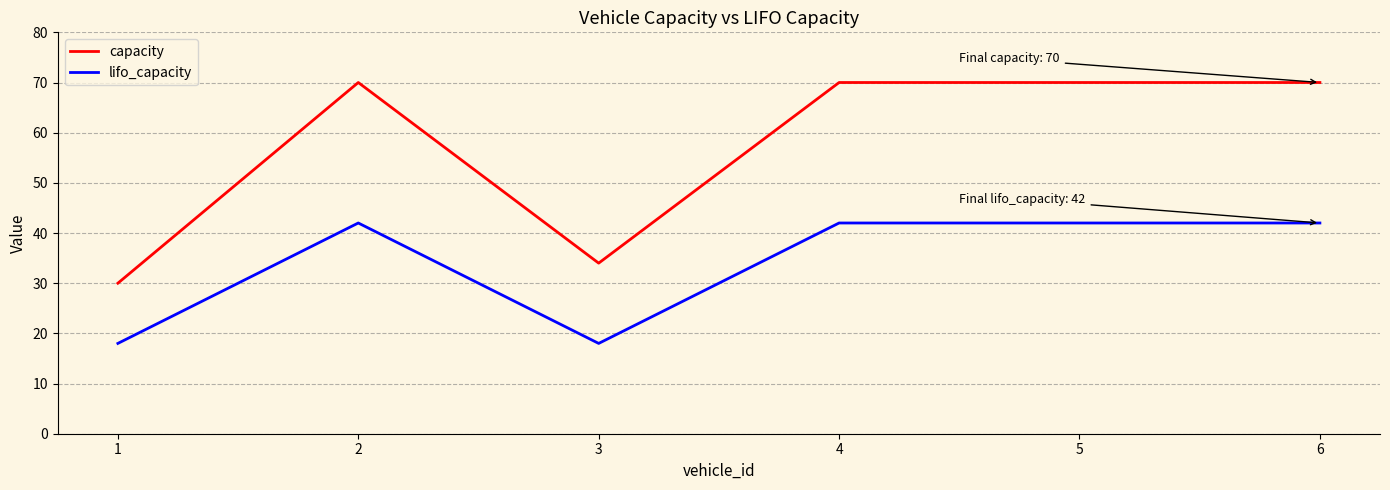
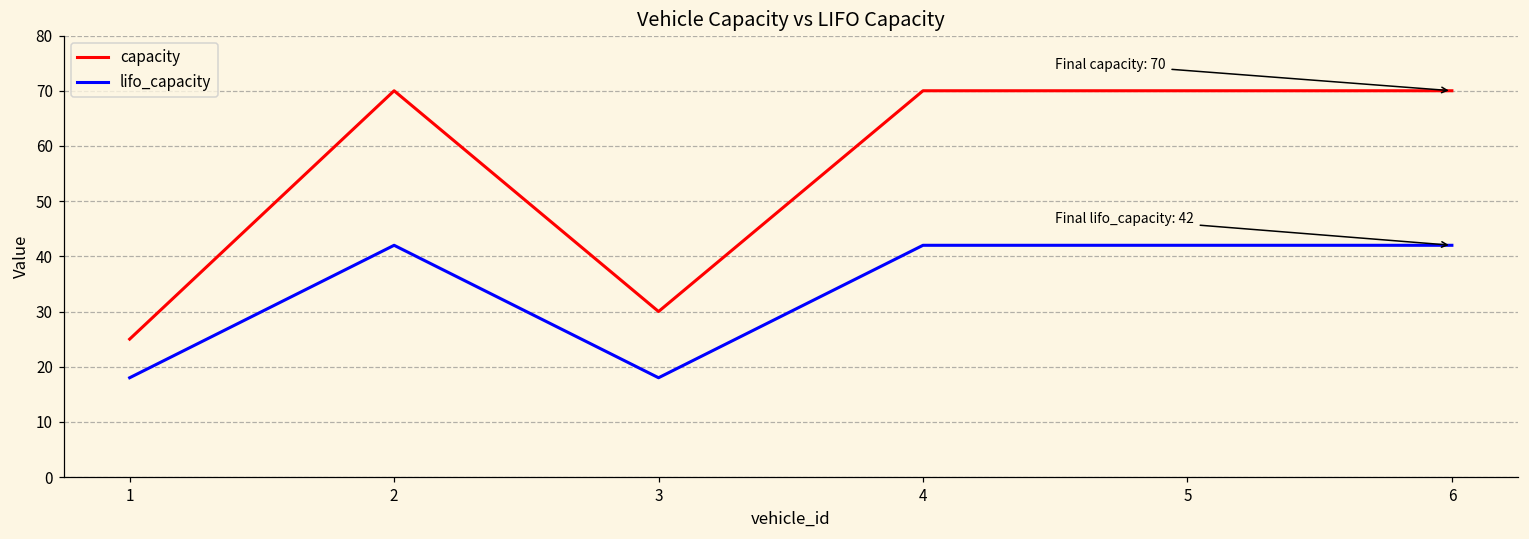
capacity, 1: 30 -> 25
capacity, 3: 34 -> 30
